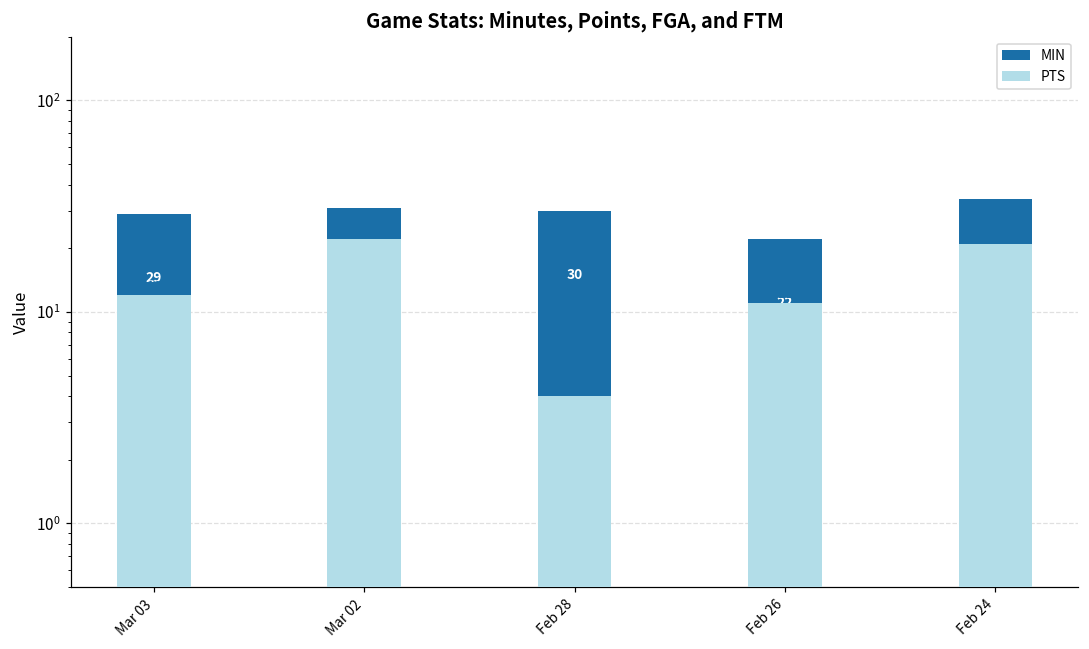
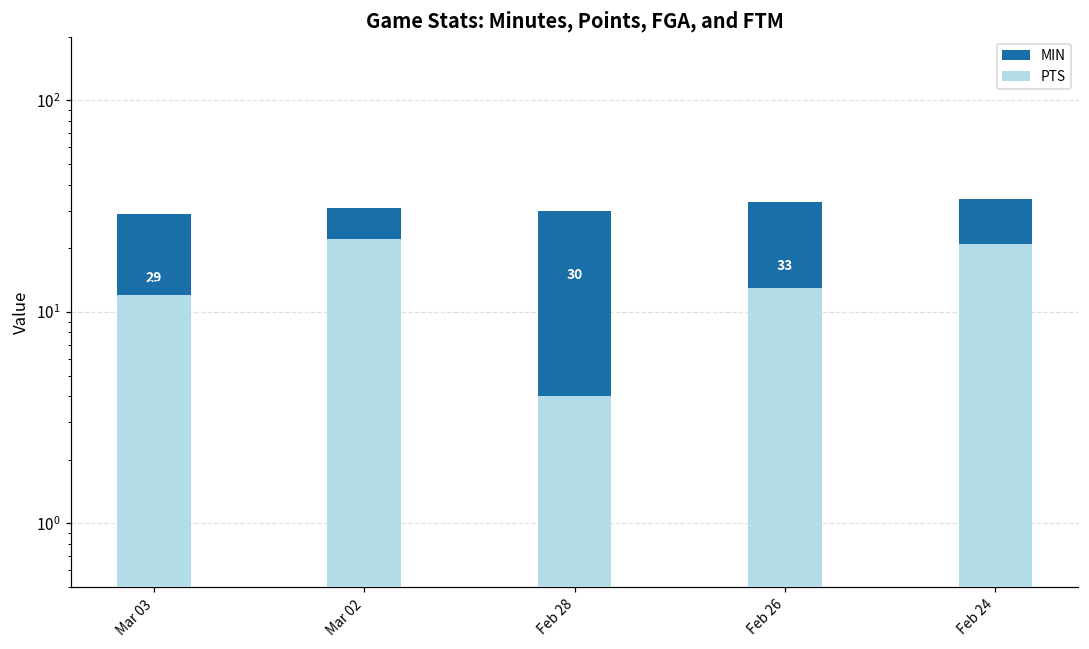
MIN, Feb 26: 22 -> 33
PTS, Feb 26: 11 -> 13
